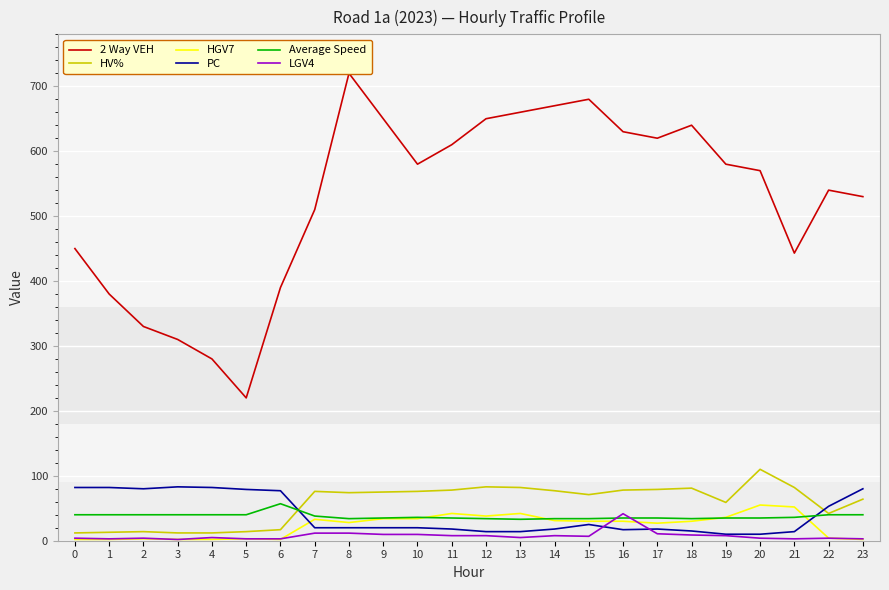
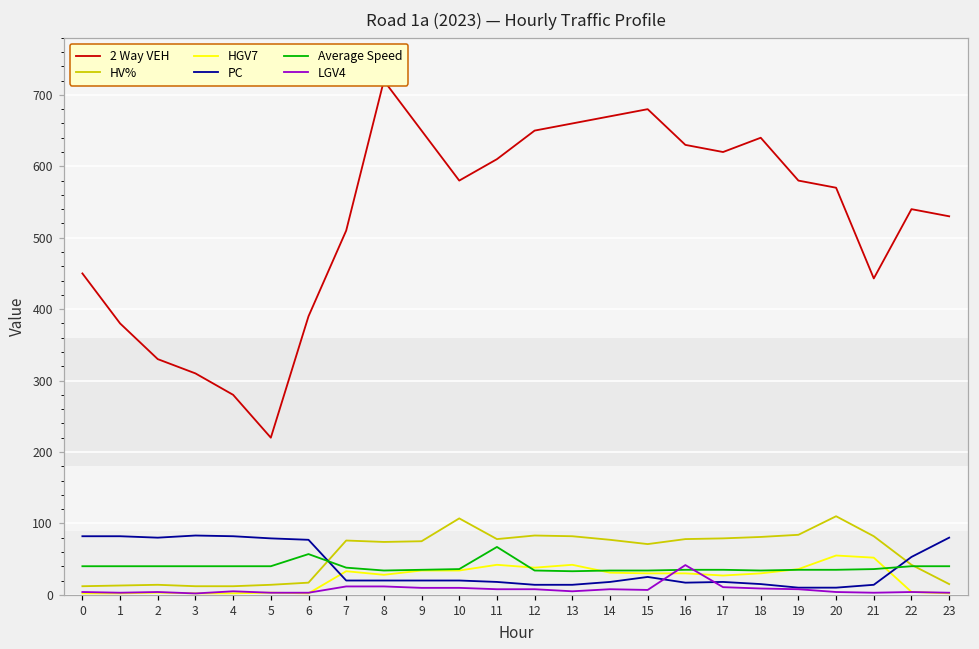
HV%, 10: 80 -> 110
Average Speed, 11: 40 -> 70
HV%, 19: 60 -> 80
HV%, 23: 60 -> 20
